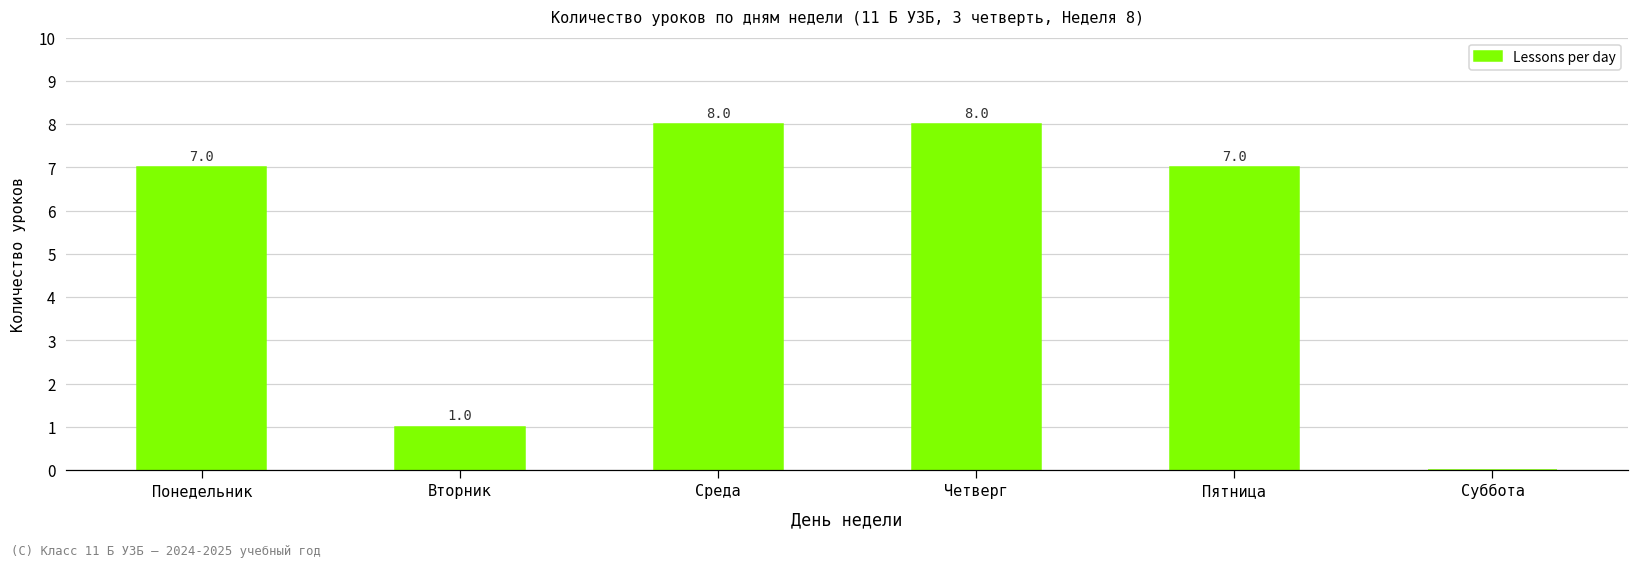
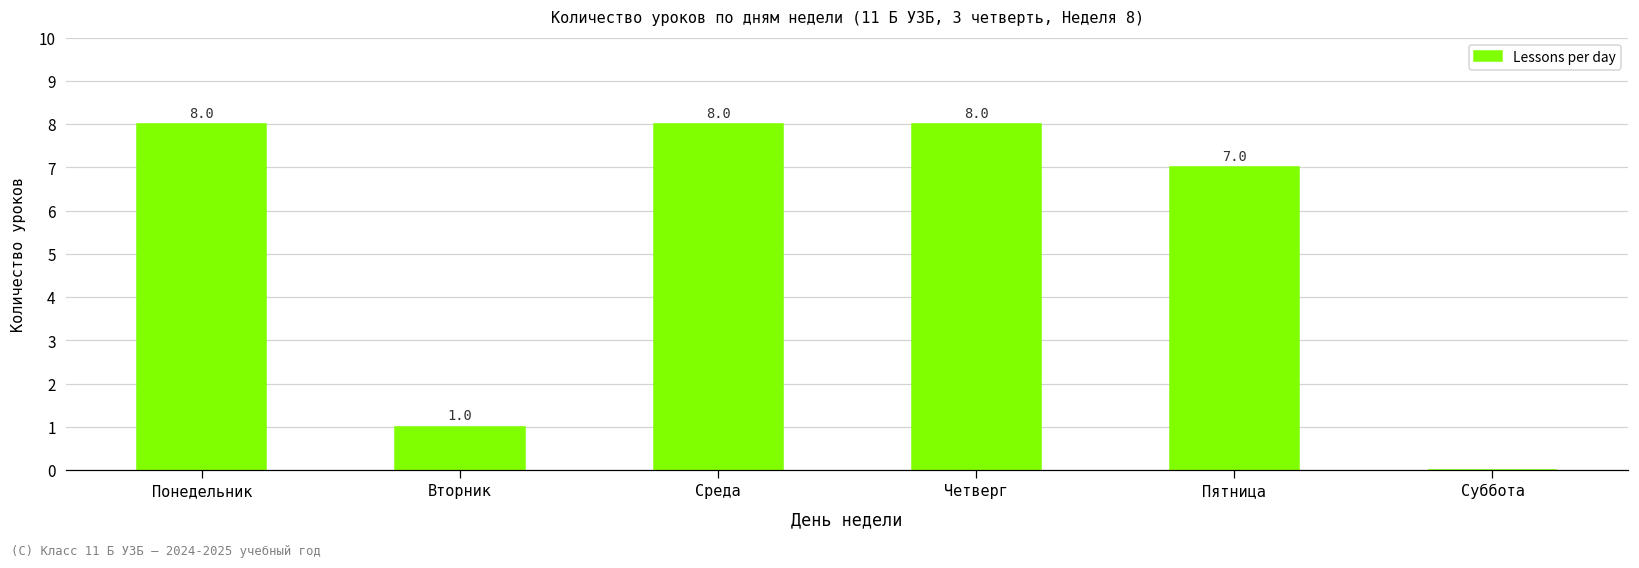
Понедельник: 7.0 -> 8.0
